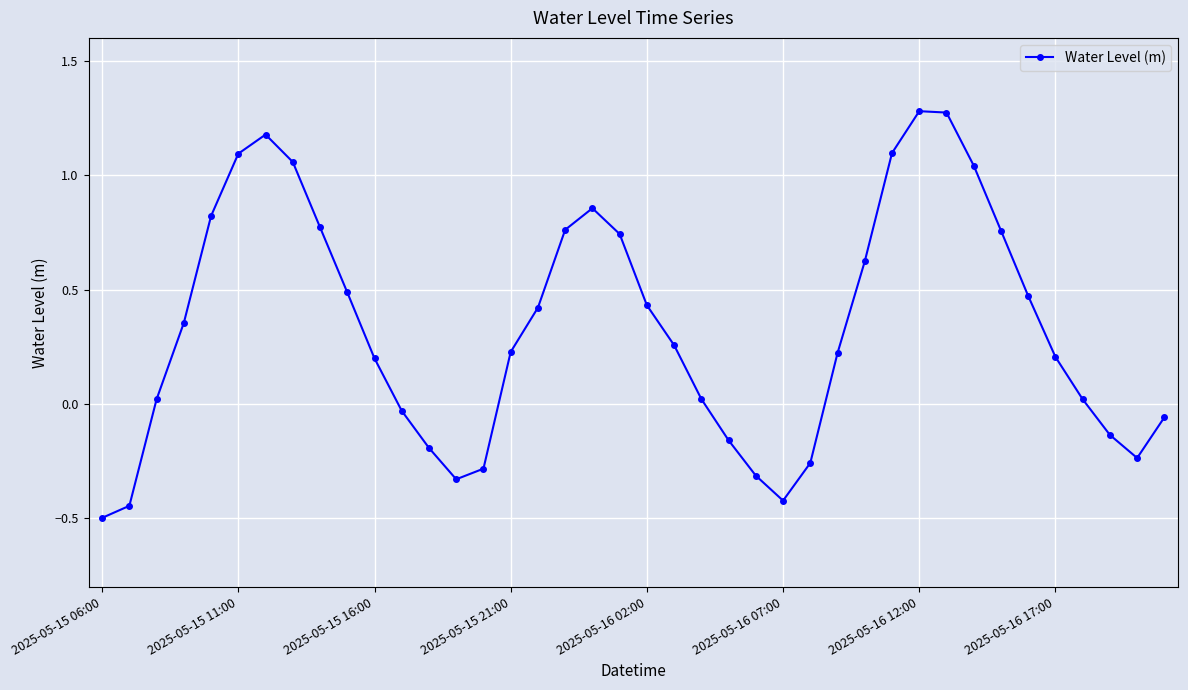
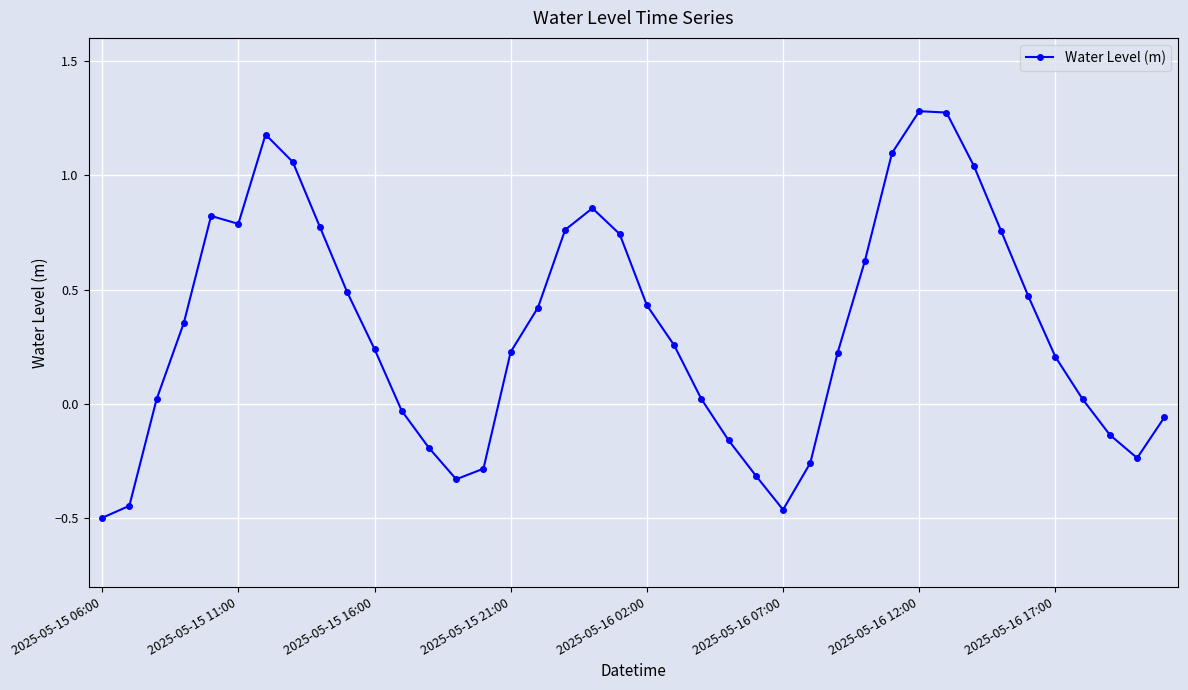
2025-05-15 11:00: 1.09 -> 0.79
2025-05-15 16:00: 0.20 -> 0.24
2025-05-16 07:00: -0.42 -> -0.46
